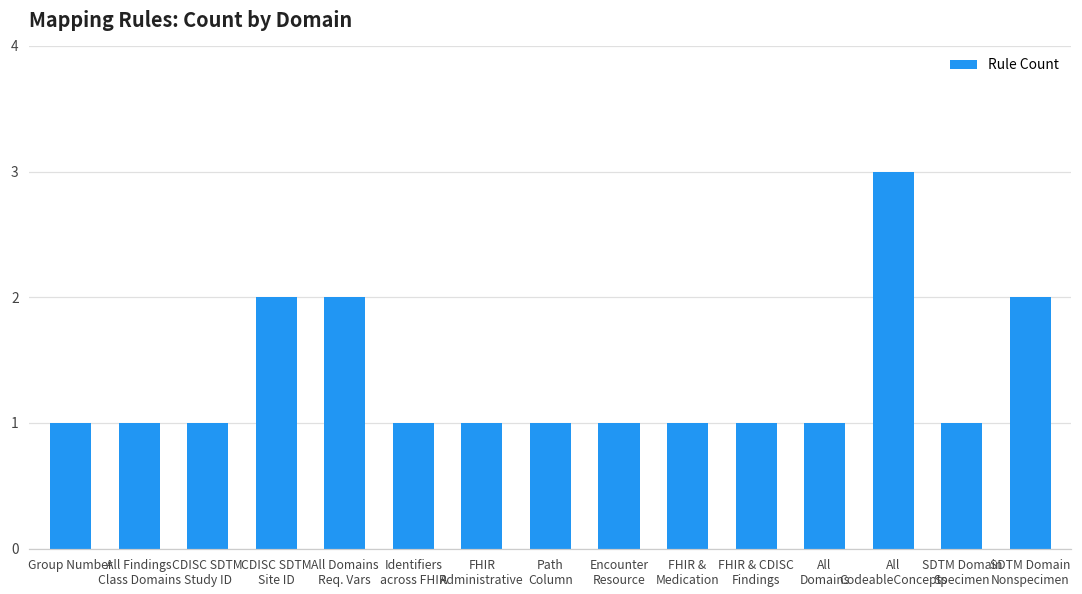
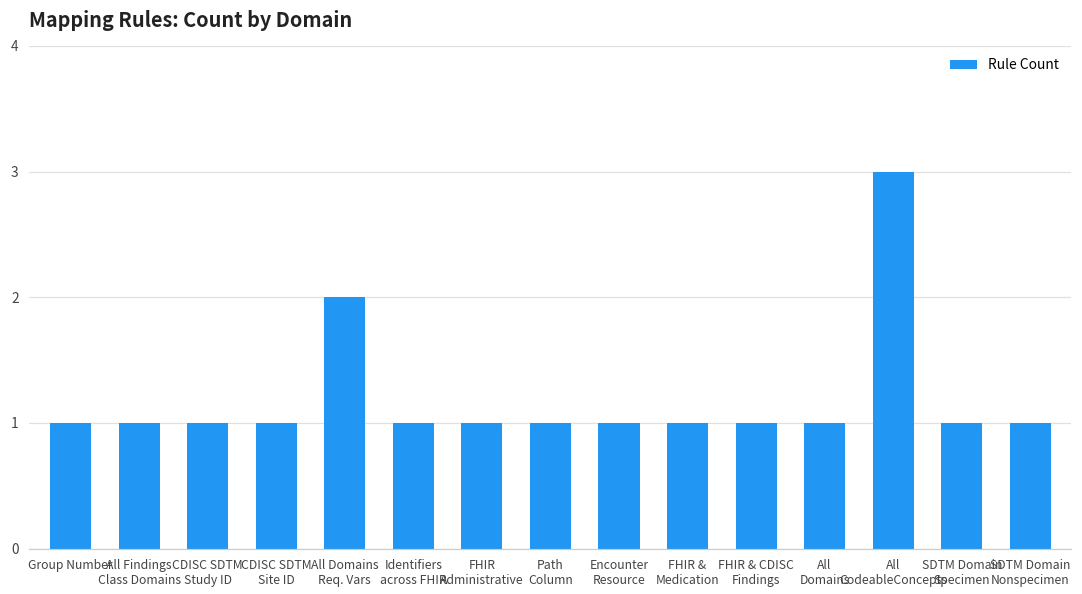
CDISC SDTM Site ID: 2 -> 1
SDTM Domain Nonspecimen: 2 -> 1
